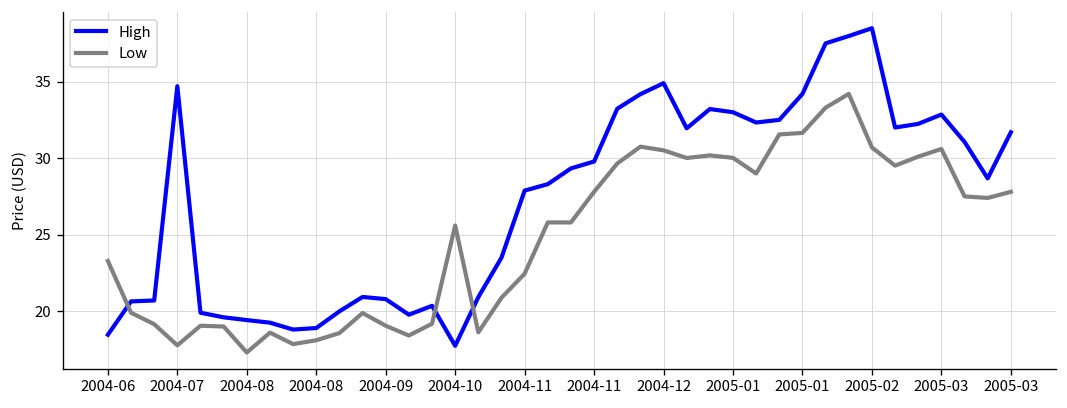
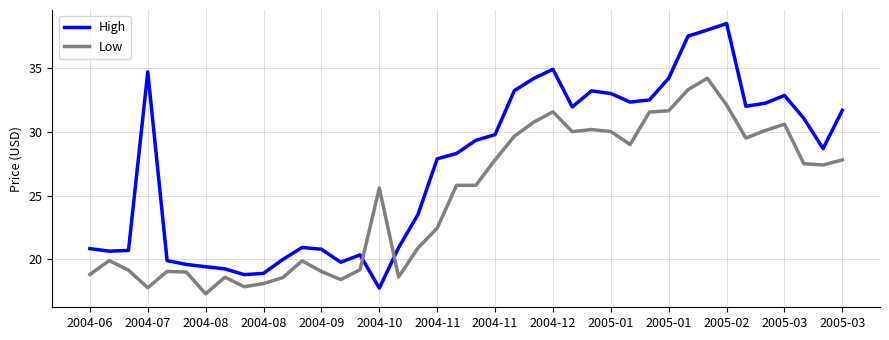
High, 2004-06: 18.5 -> 20.8
Low, 2004-06: 23.3 -> 18.8
Low, 2004-12: 30.5 -> 31.6
Low, 2005-02: 30.7 -> 32.1
